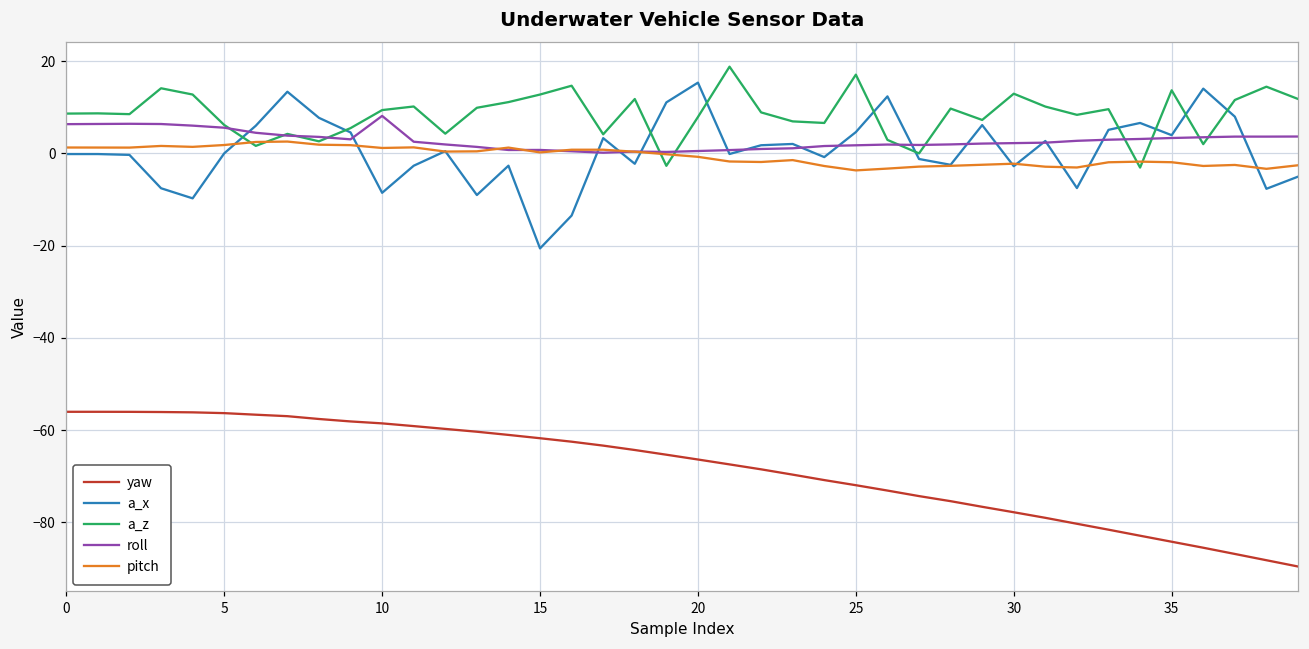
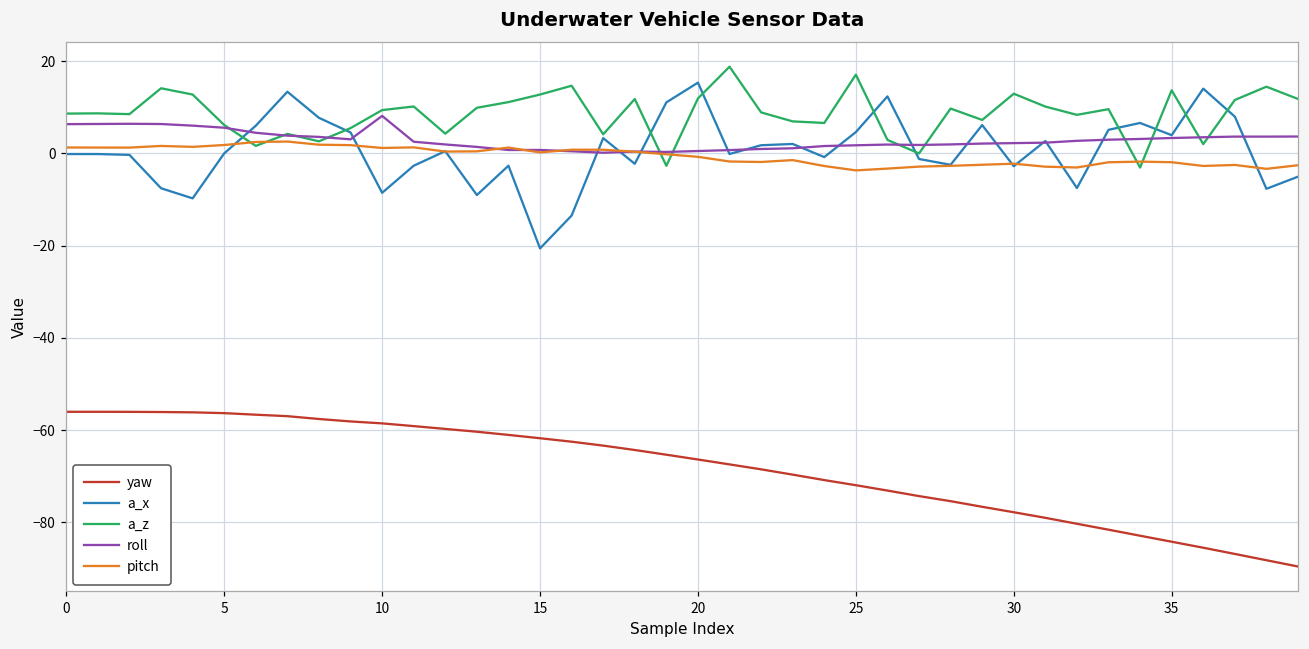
a_z, 20: 8 -> 12
